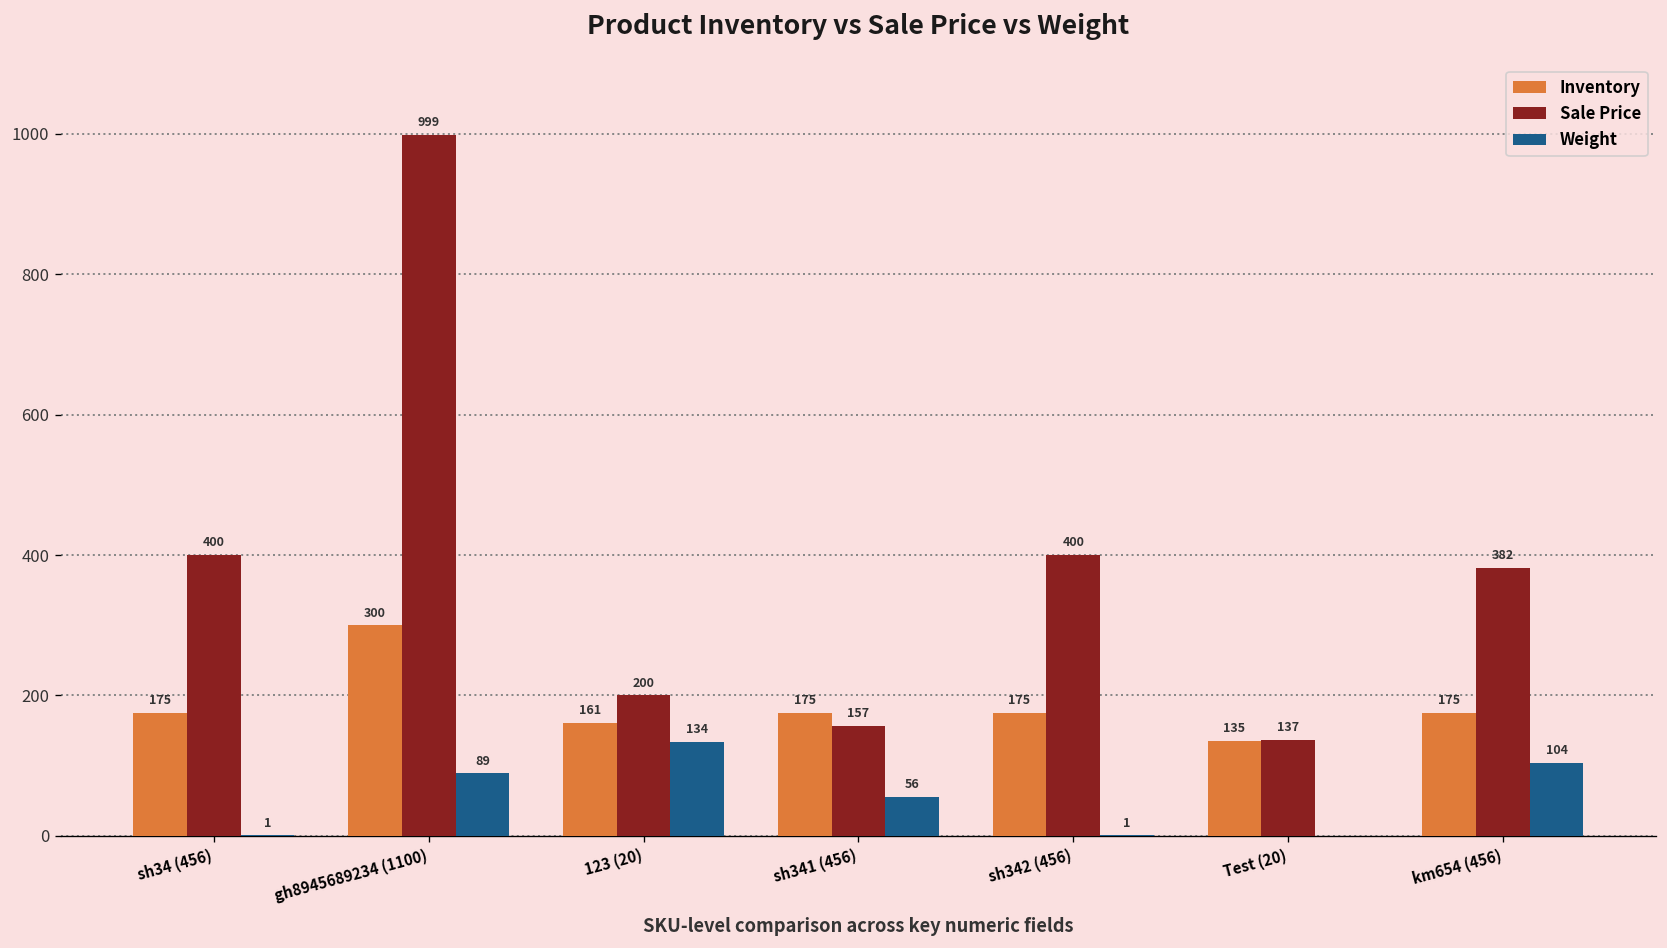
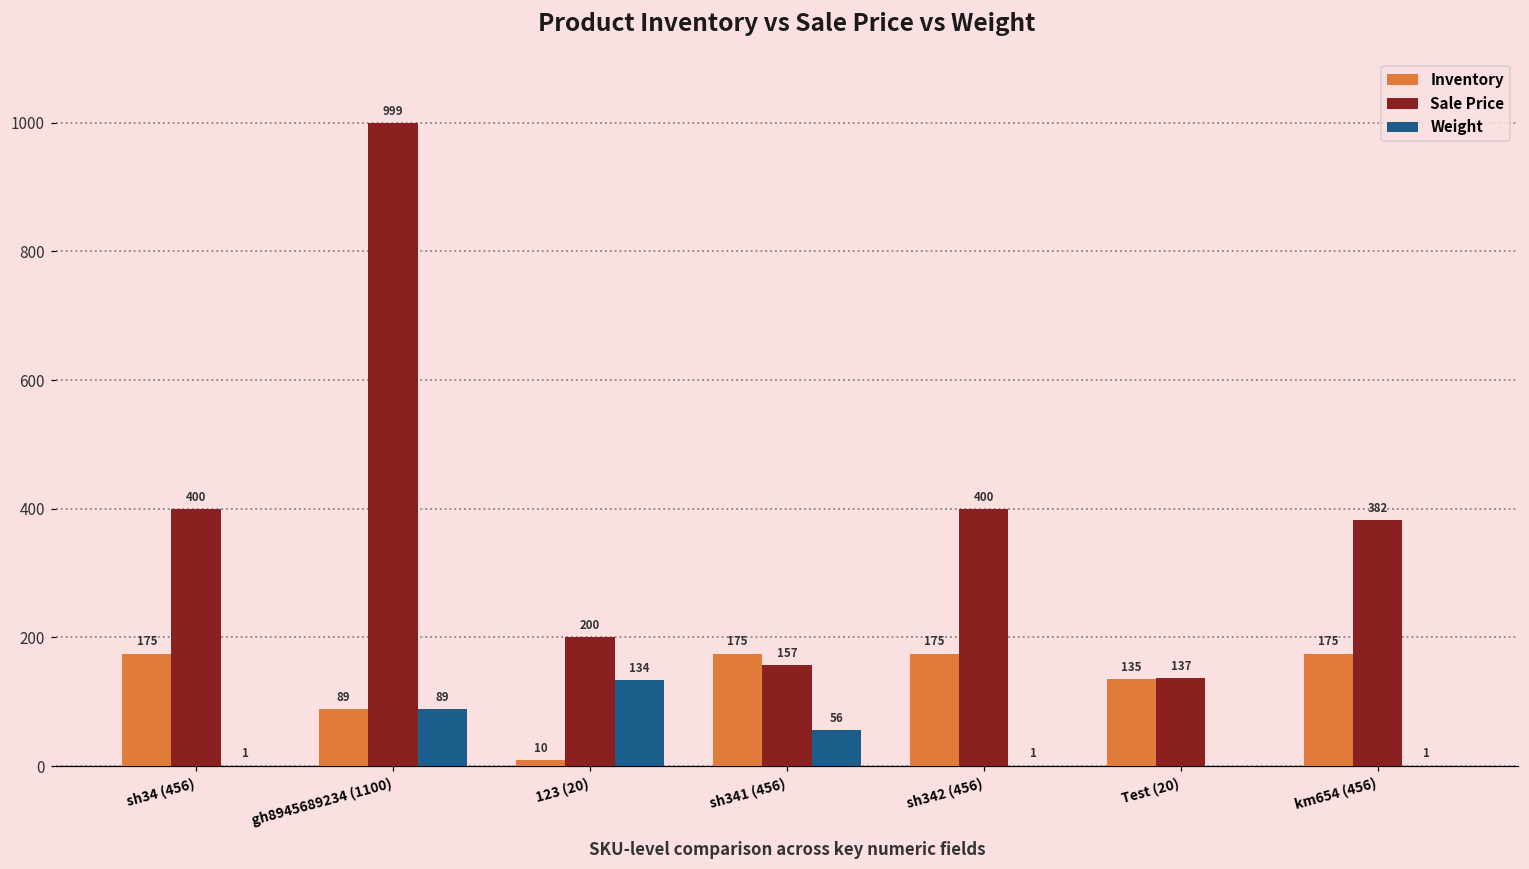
Inventory, gh8945689234 (1100): 300 -> 89
Inventory, 123 (20): 161 -> 10
Weight, km654 (456): 104 -> 1
